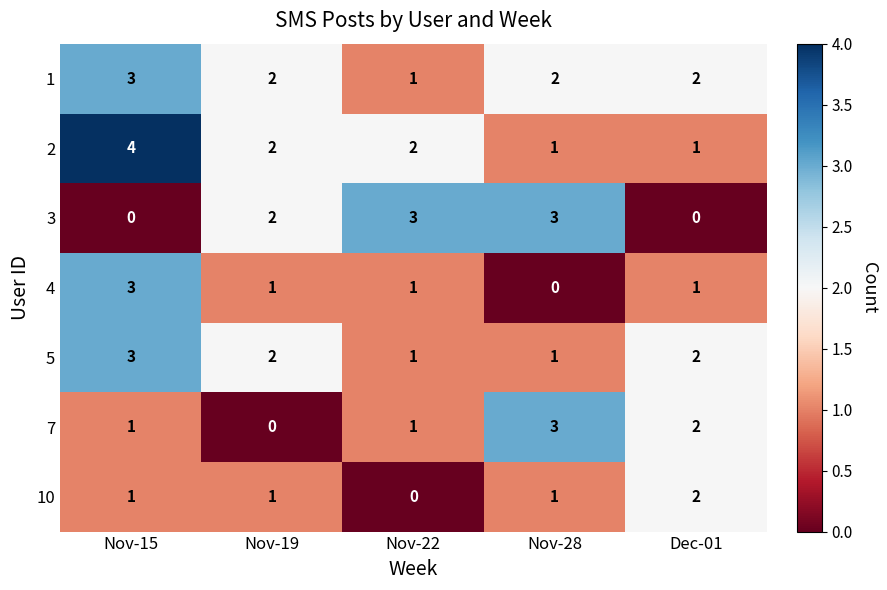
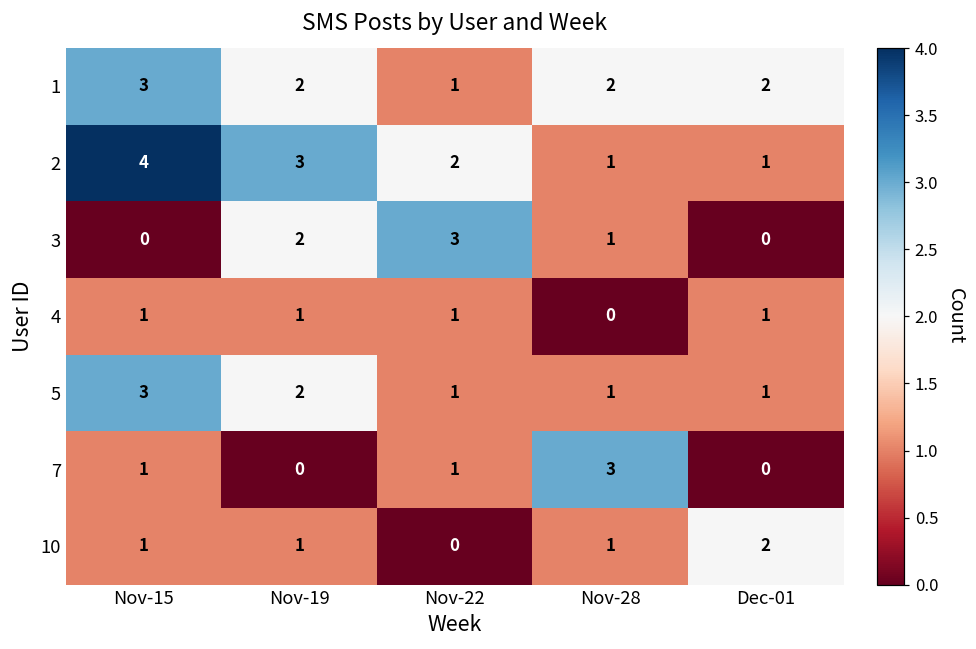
2, Nov-19: 2 -> 3
3, Nov-28: 3 -> 1
4, Nov-15: 3 -> 1
5, Dec-01: 2 -> 1
7, Dec-01: 2 -> 0
